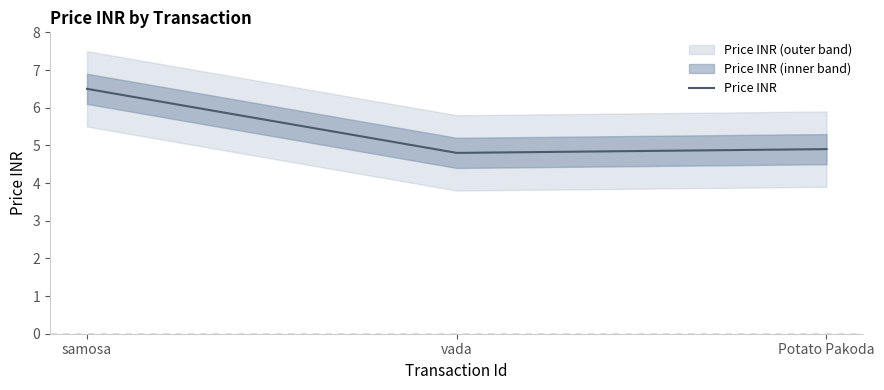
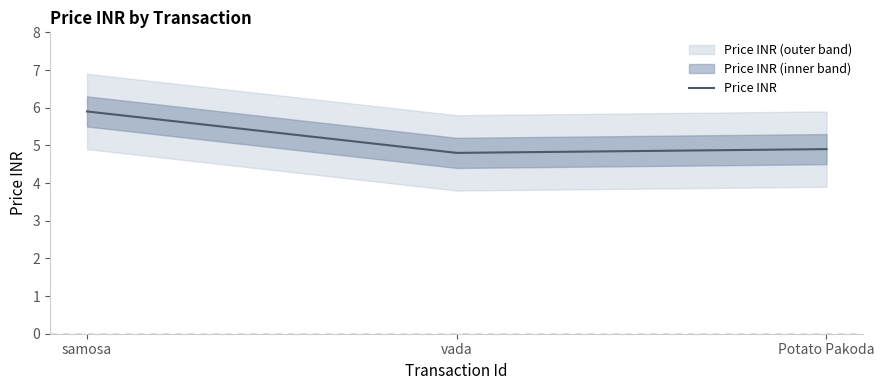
Price INR, samosa: 6.5 -> 5.9
